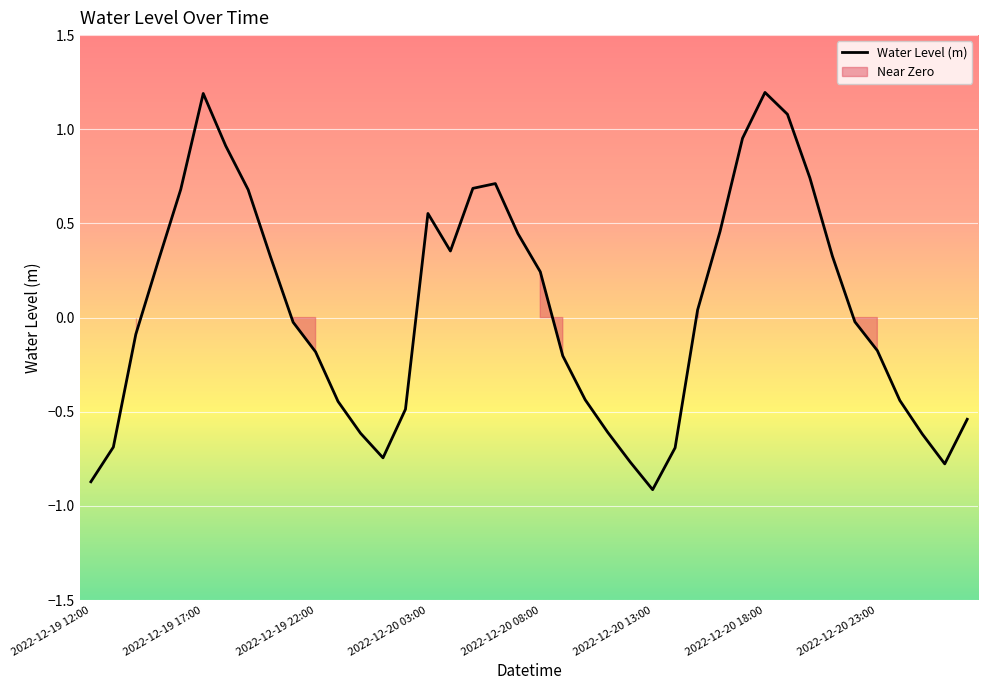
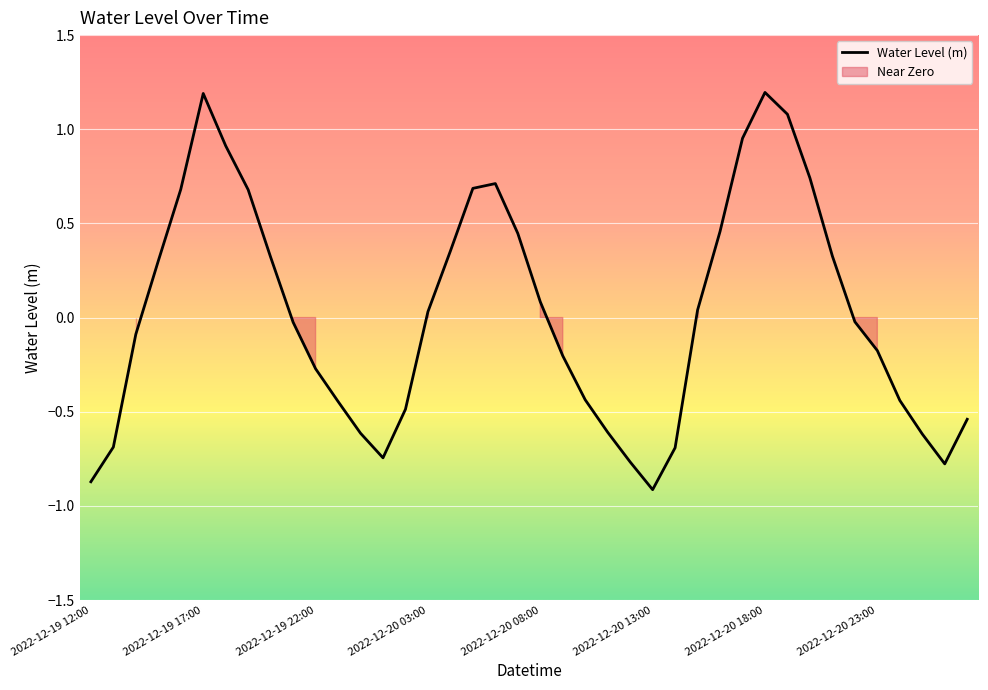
2022-12-19 22:00: -0.18 -> -0.27
2022-12-20 03:00: 0.55 -> 0.03
2022-12-20 08:00: 0.24 -> 0.08
